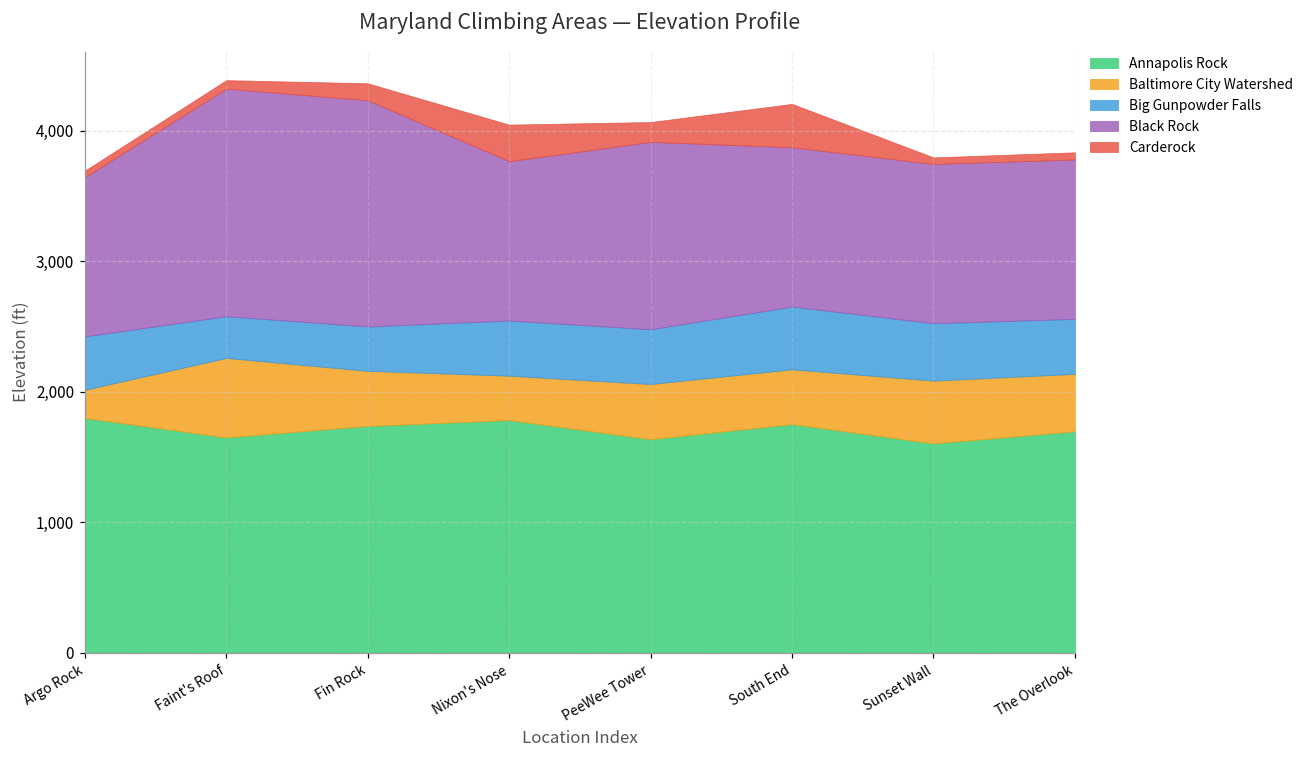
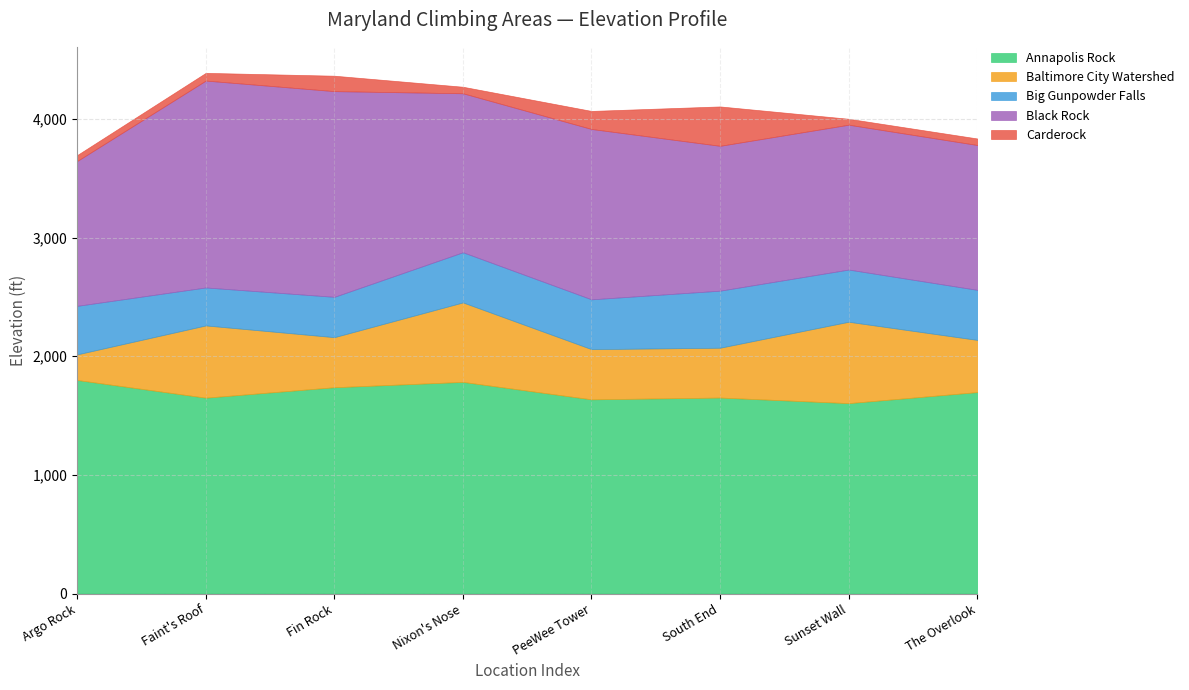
Baltimore City Watershed, Nixon's Nose: 340 -> 670
Black Rock, Nixon's Nose: 1,220 -> 1,340
Carderock, Nixon's Nose: 280 -> 60
Annapolis Rock, South End: 1,750 -> 1,650
Baltimore City Watershed, Sunset Wall: 480 -> 690
